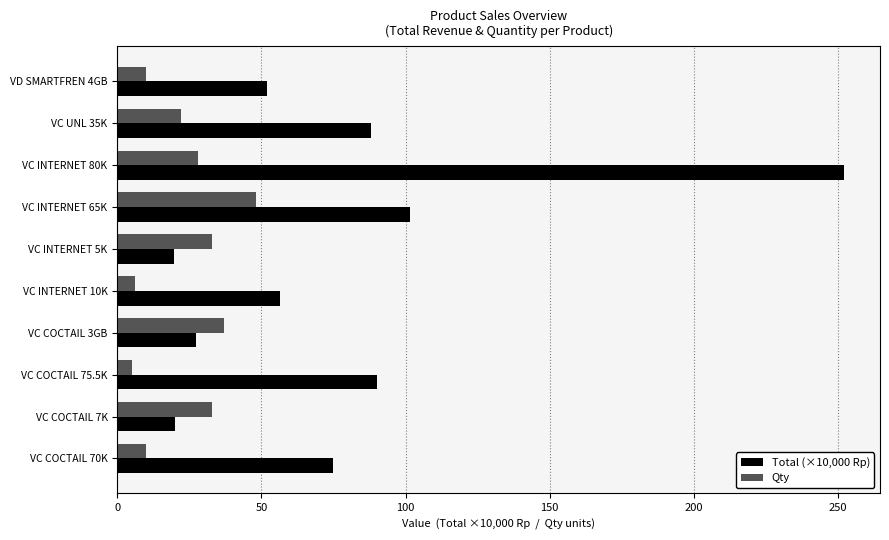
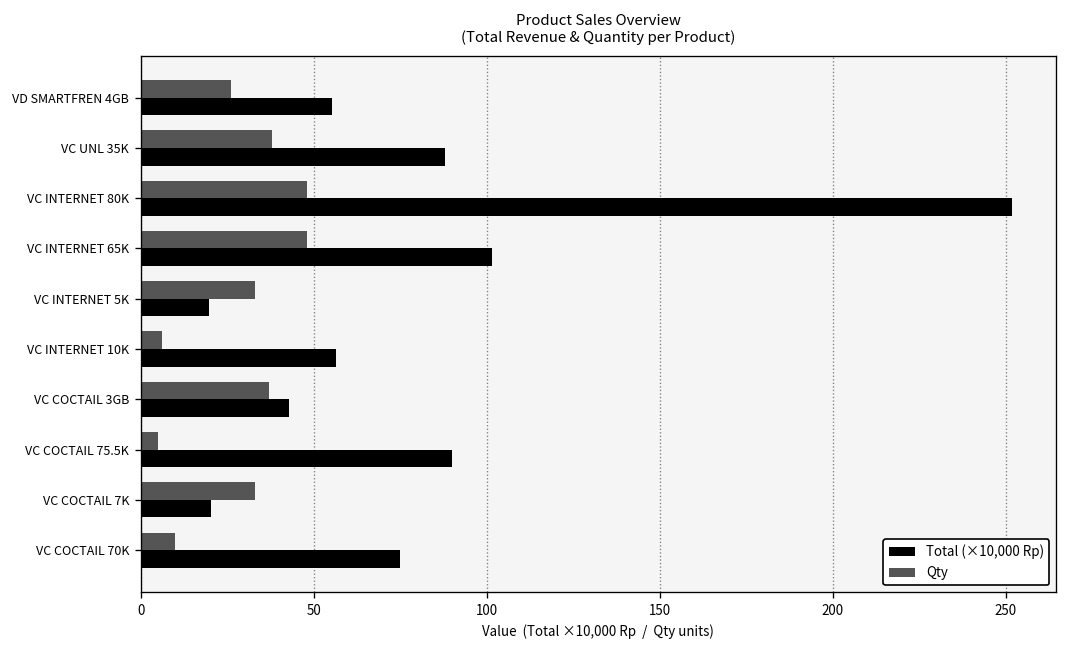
Qty, VD SMARTFREN 4GB: 10 -> 26
Total (×10,000 Rp), VD SMARTFREN 4GB: 52 -> 55
Qty, VC UNL 35K: 22 -> 38
Qty, VC INTERNET 80K: 28 -> 48
Total (×10,000 Rp), VC COCTAIL 3GB: 27 -> 43
